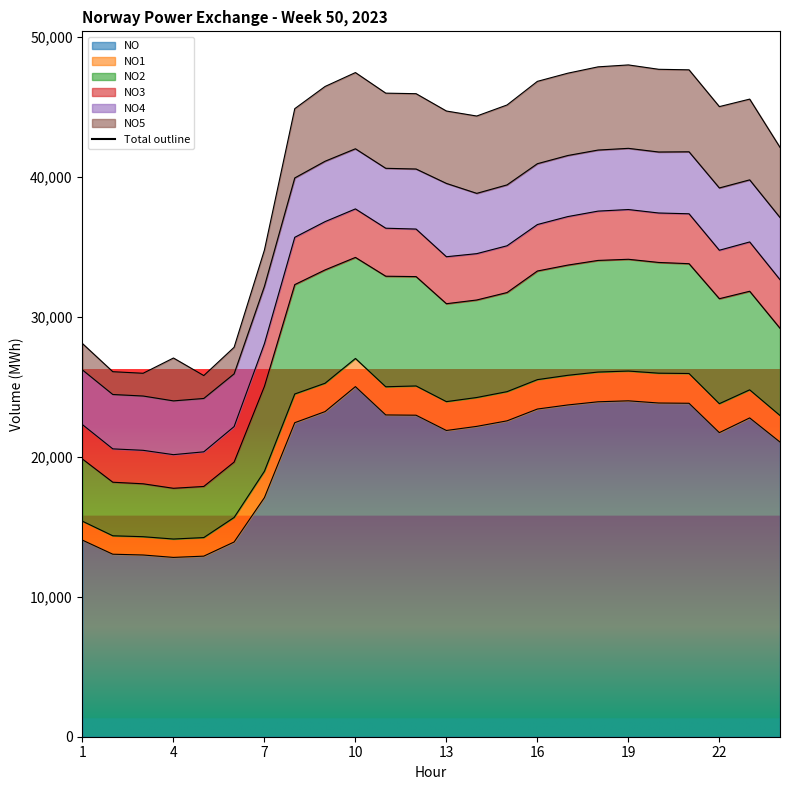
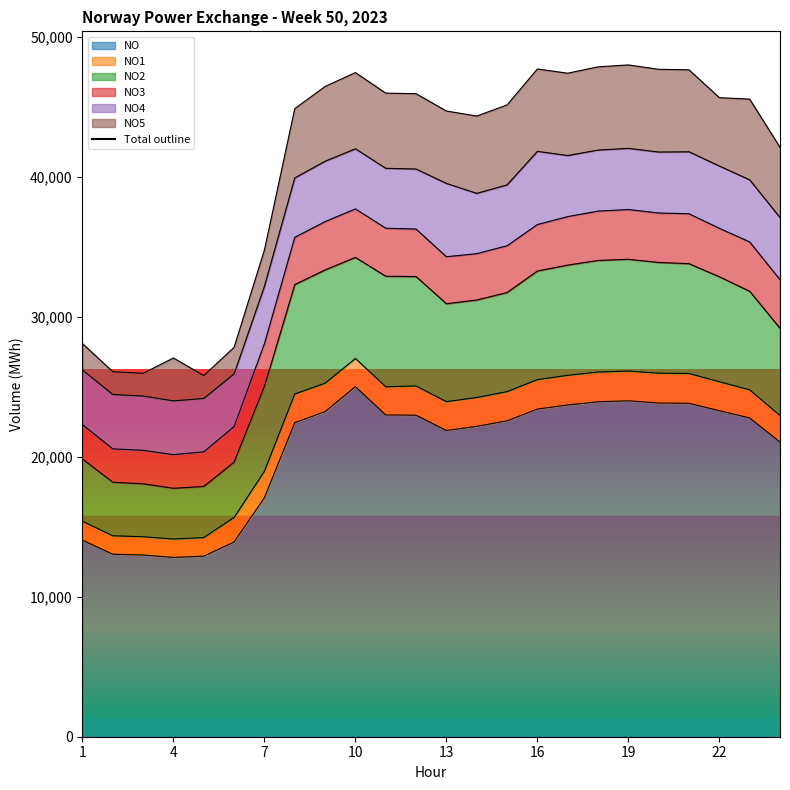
NO4, 16: 4,300 -> 5,200
NO, 22: 21,700 -> 23,300
NO5, 22: 5,800 -> 4,900
